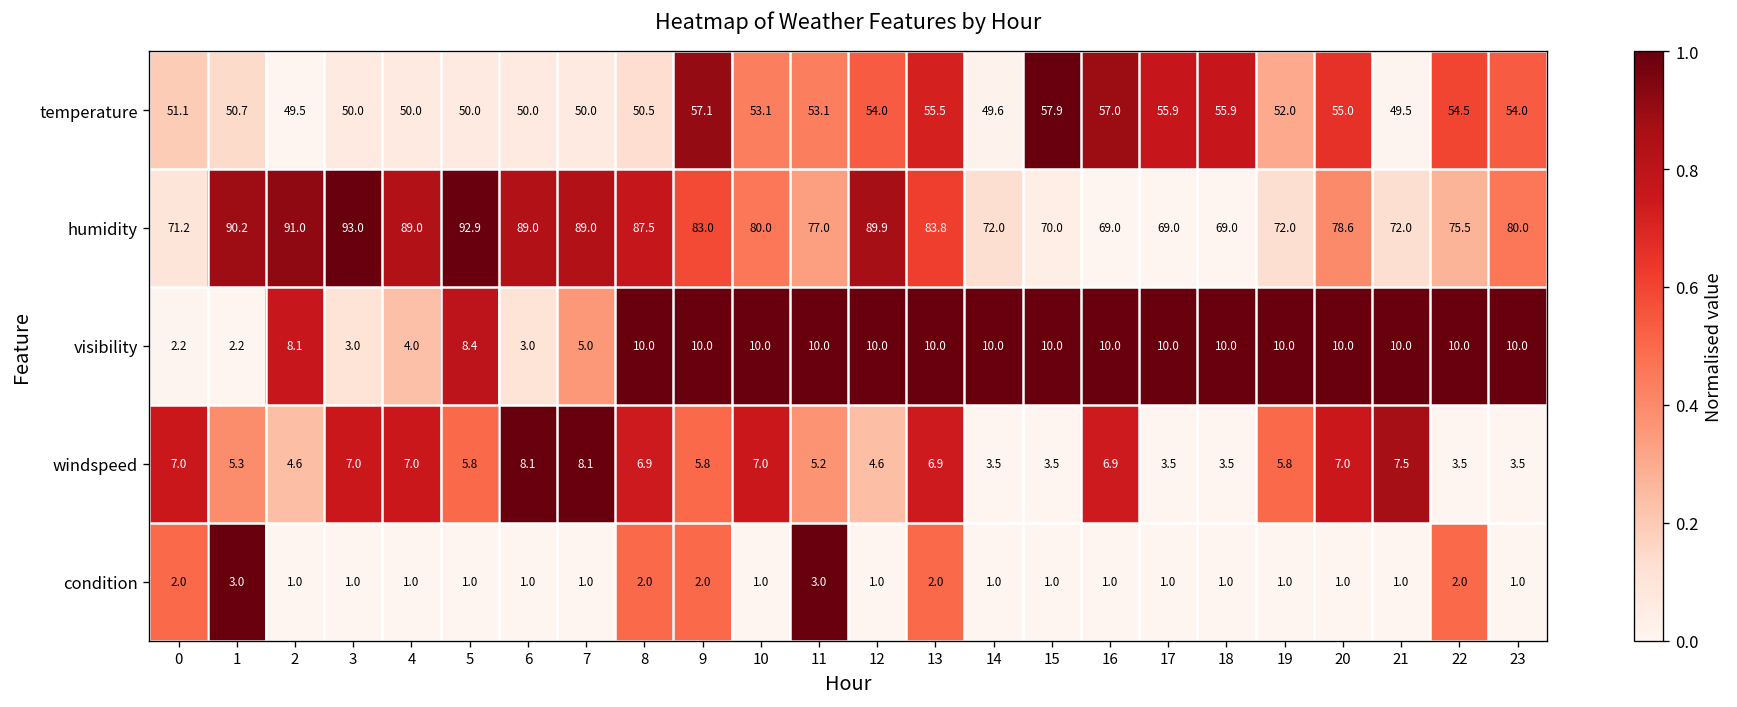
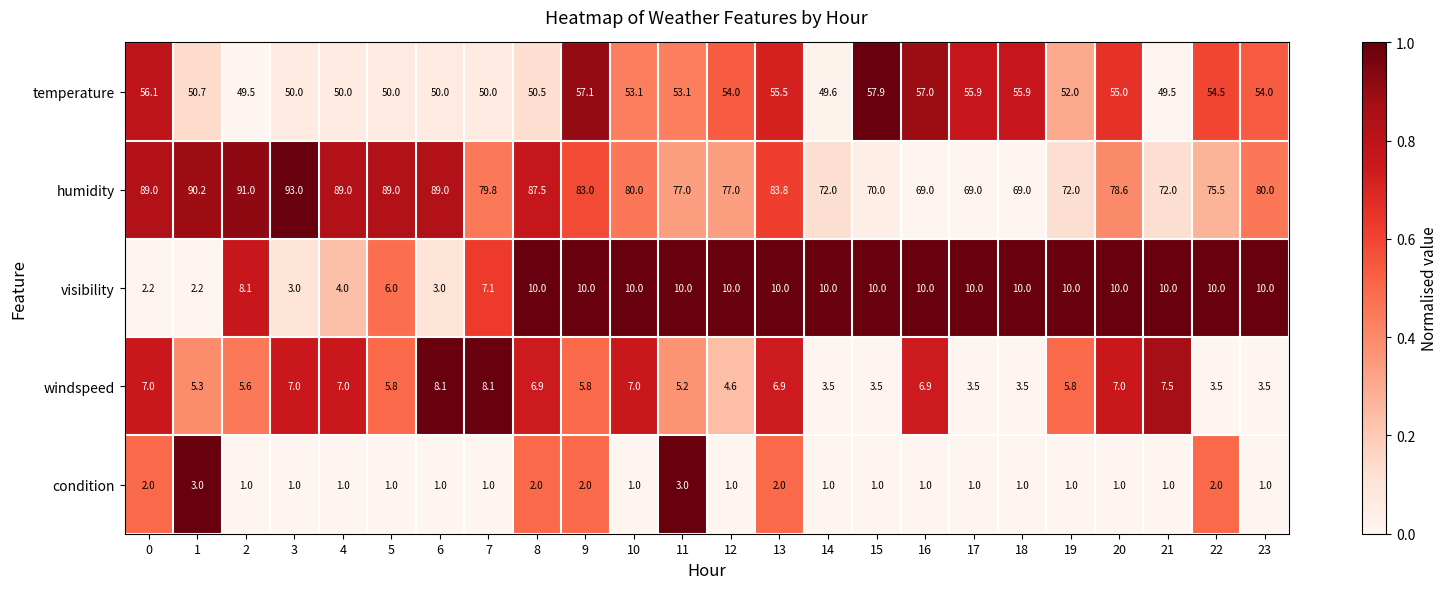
temperature, 0: 51.1 -> 56.1
humidity, 0: 71.2 -> 89.0
humidity, 5: 92.9 -> 89.0
humidity, 7: 89.0 -> 79.8
humidity, 12: 89.9 -> 77.0
visibility, 5: 8.4 -> 6.0
visibility, 7: 5.0 -> 7.1
windspeed, 2: 4.6 -> 5.6
